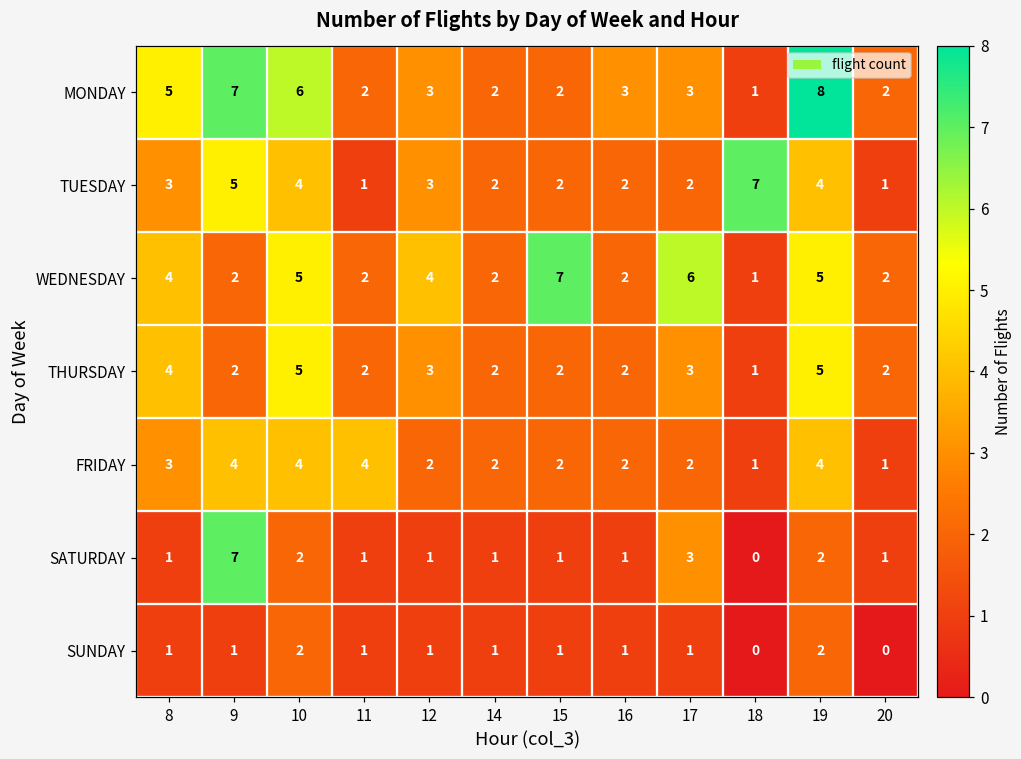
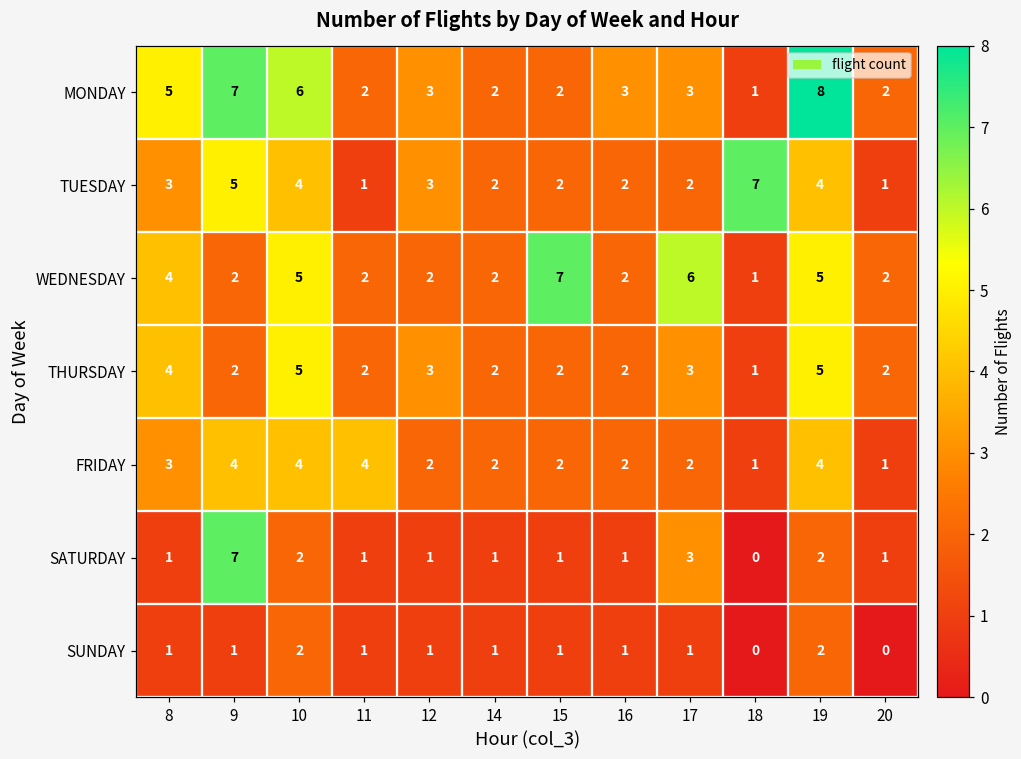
WEDNESDAY, 12: 4 -> 2
